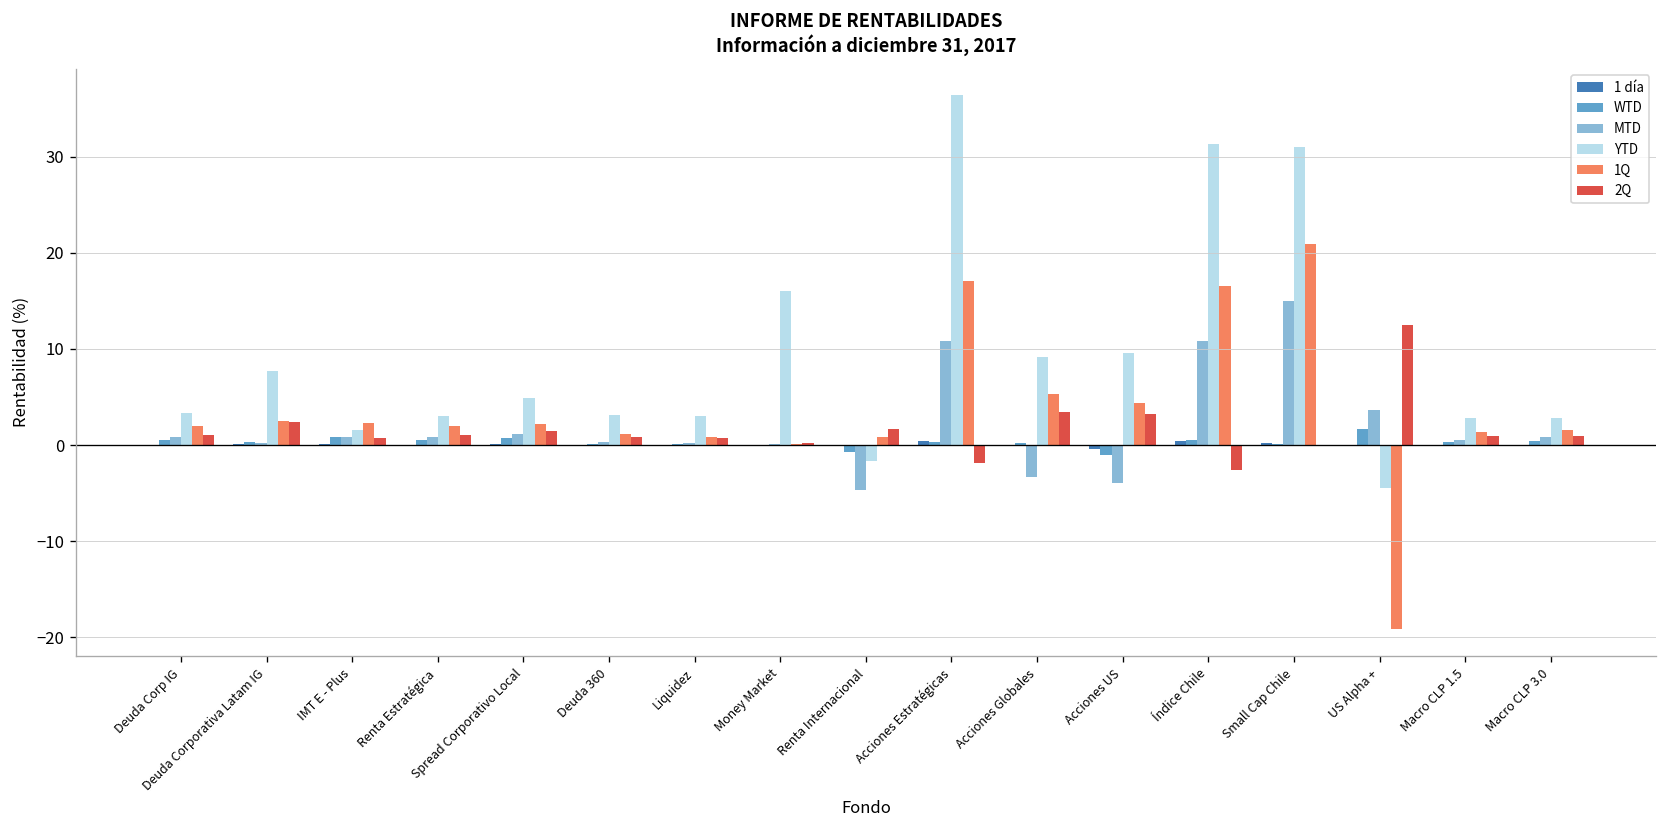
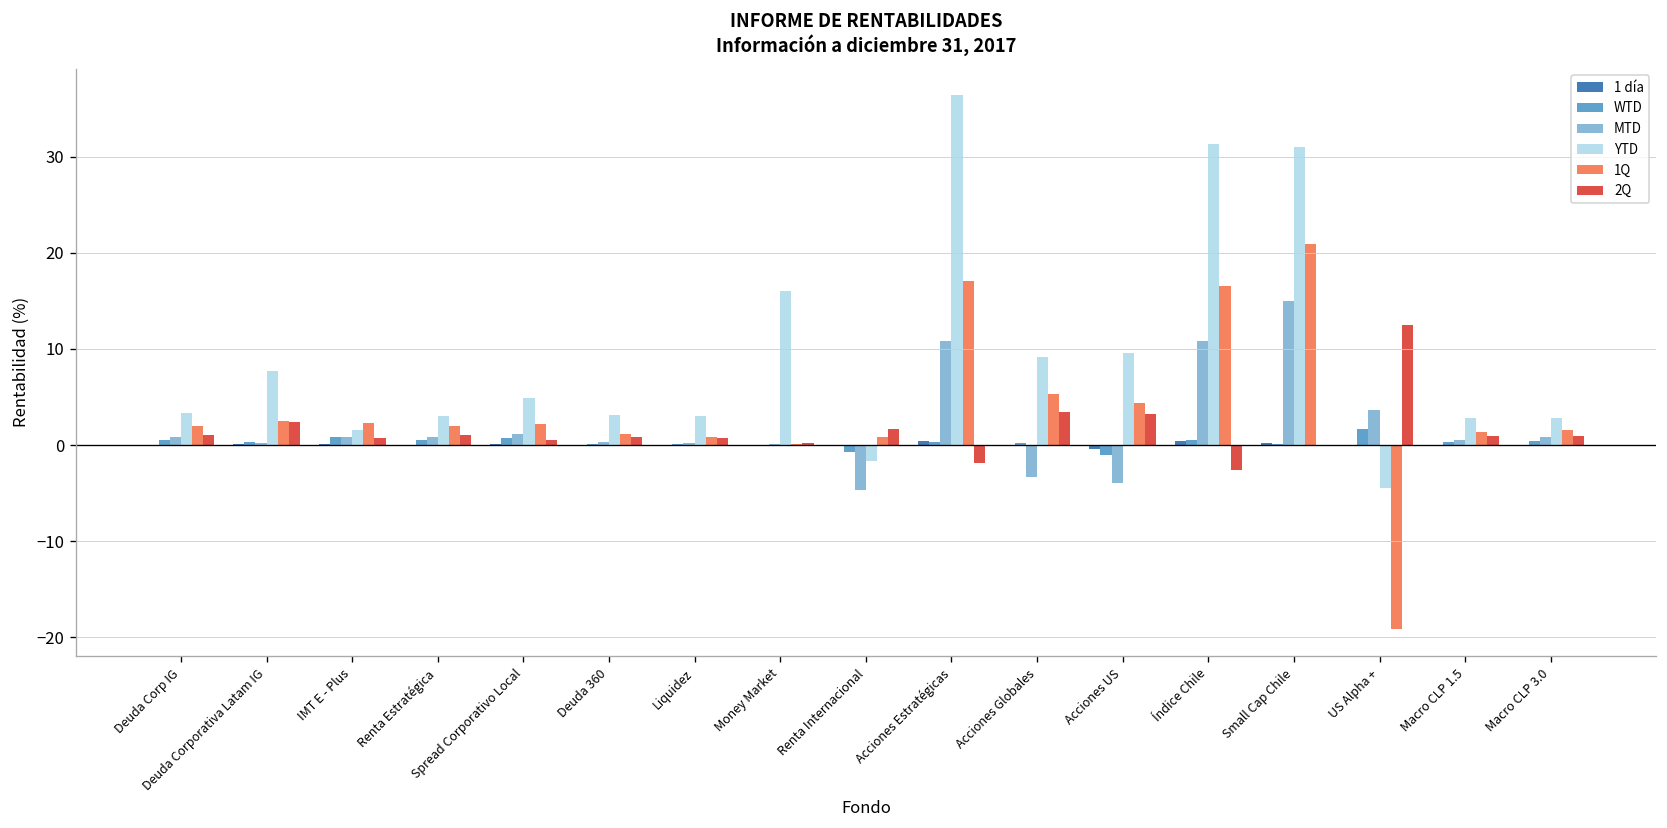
2Q, Spread Corporativo Local: 1.5 -> 0.5
